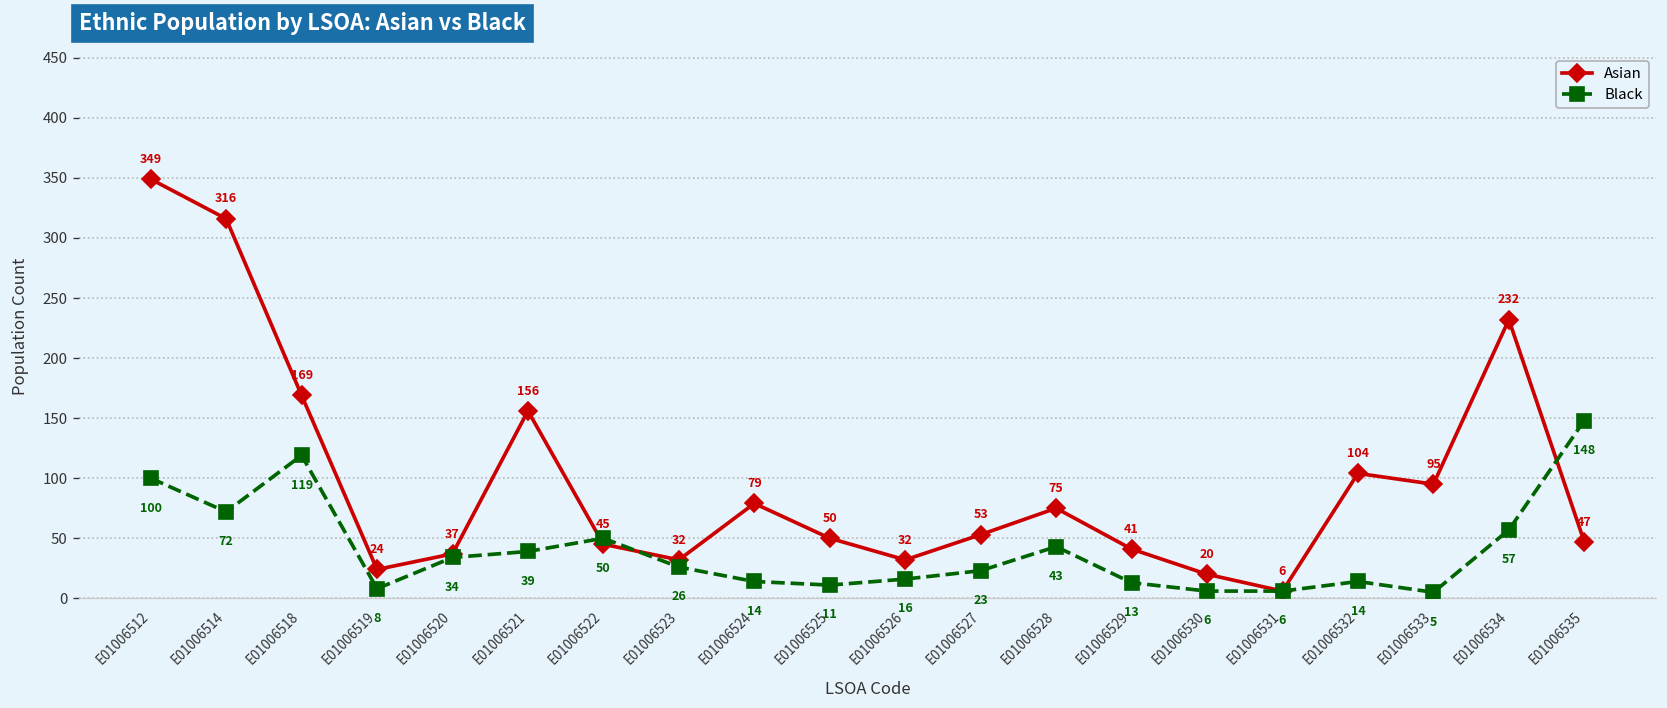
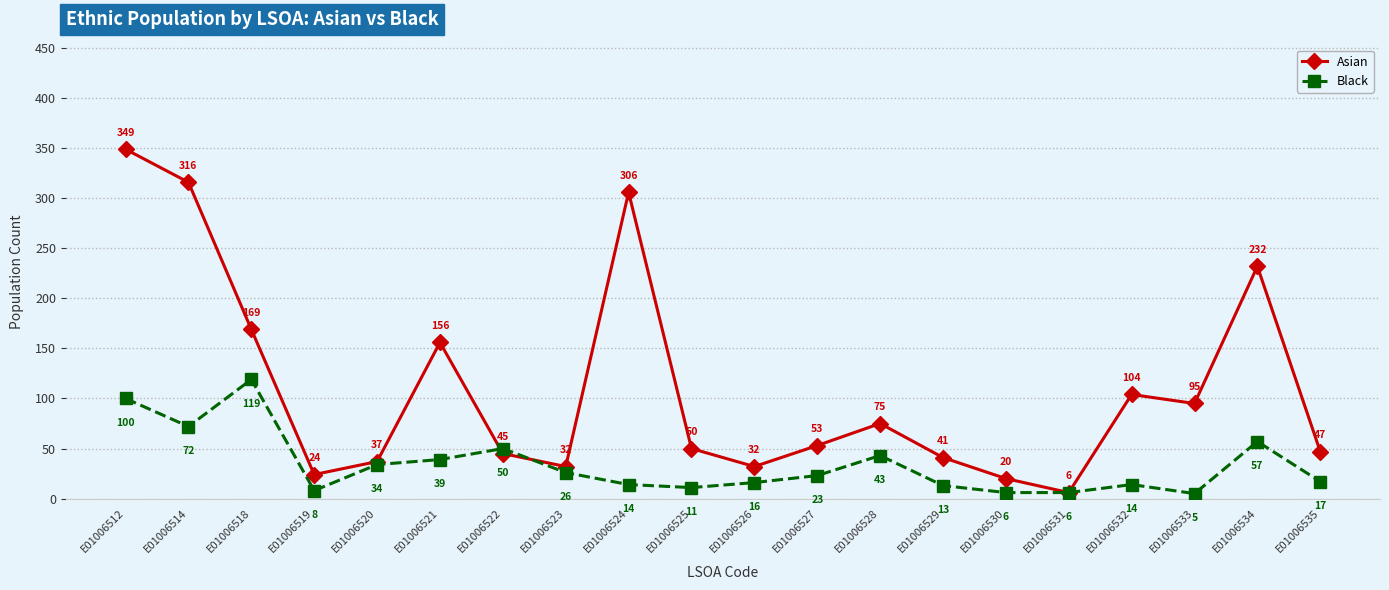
Asian, E01006524: 79 -> 306
Black, E01006535: 148 -> 17
